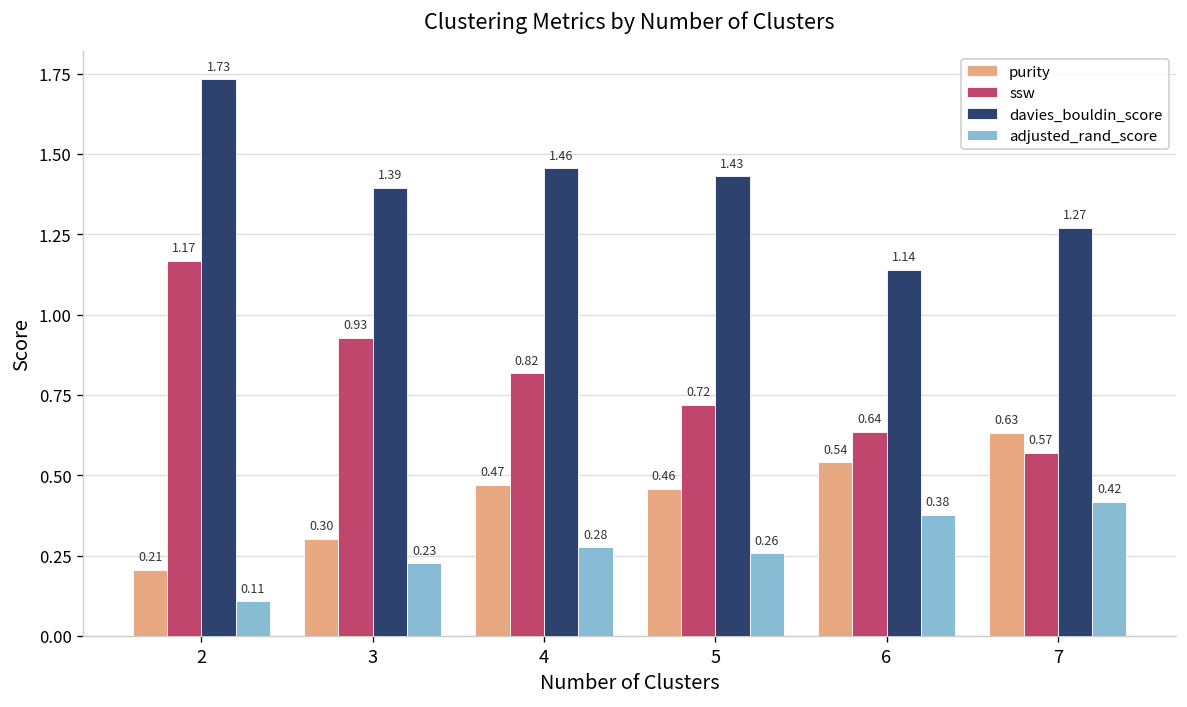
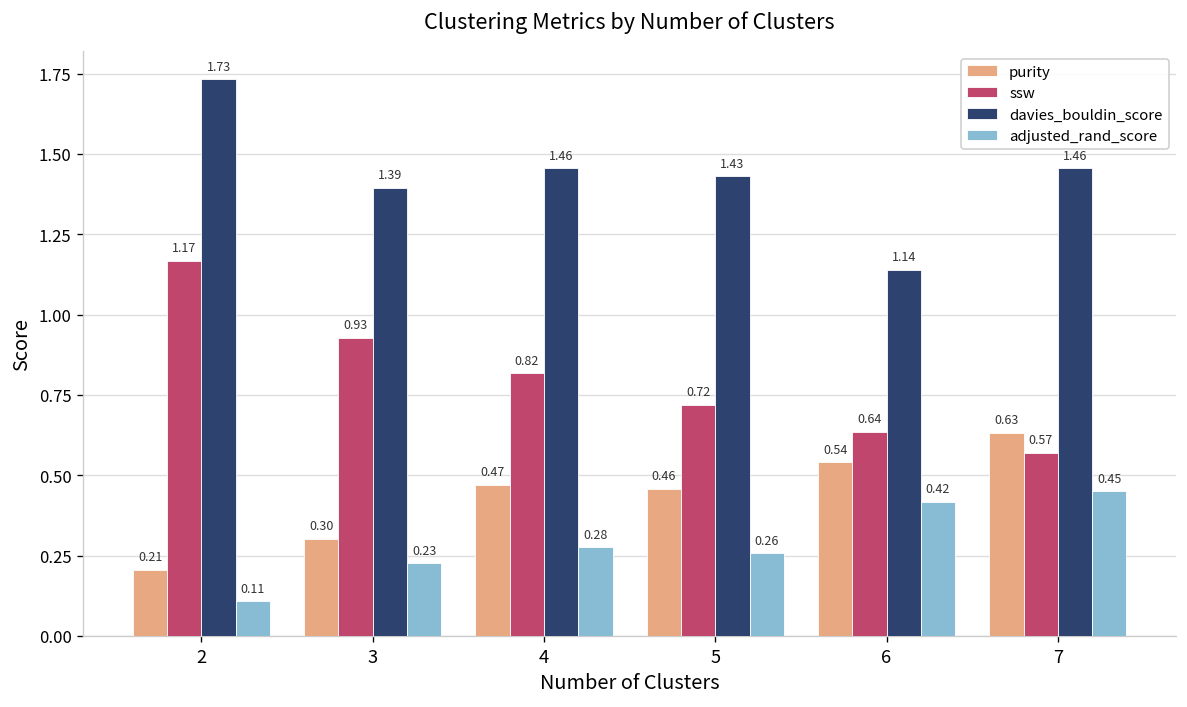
adjusted_rand_score, 6: 0.38 -> 0.42
davies_bouldin_score, 7: 1.27 -> 1.46
adjusted_rand_score, 7: 0.42 -> 0.45
